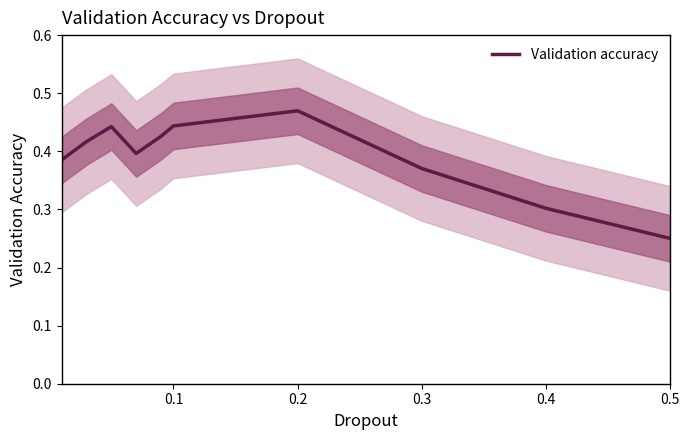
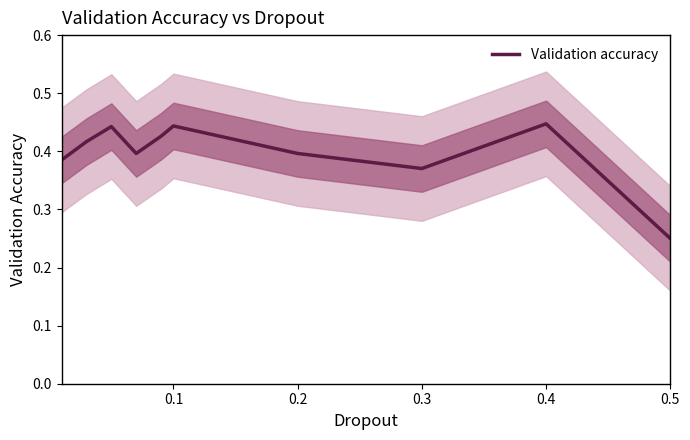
Validation accuracy, 0.2: 0.47 -> 0.40
Validation accuracy, 0.4: 0.30 -> 0.45
